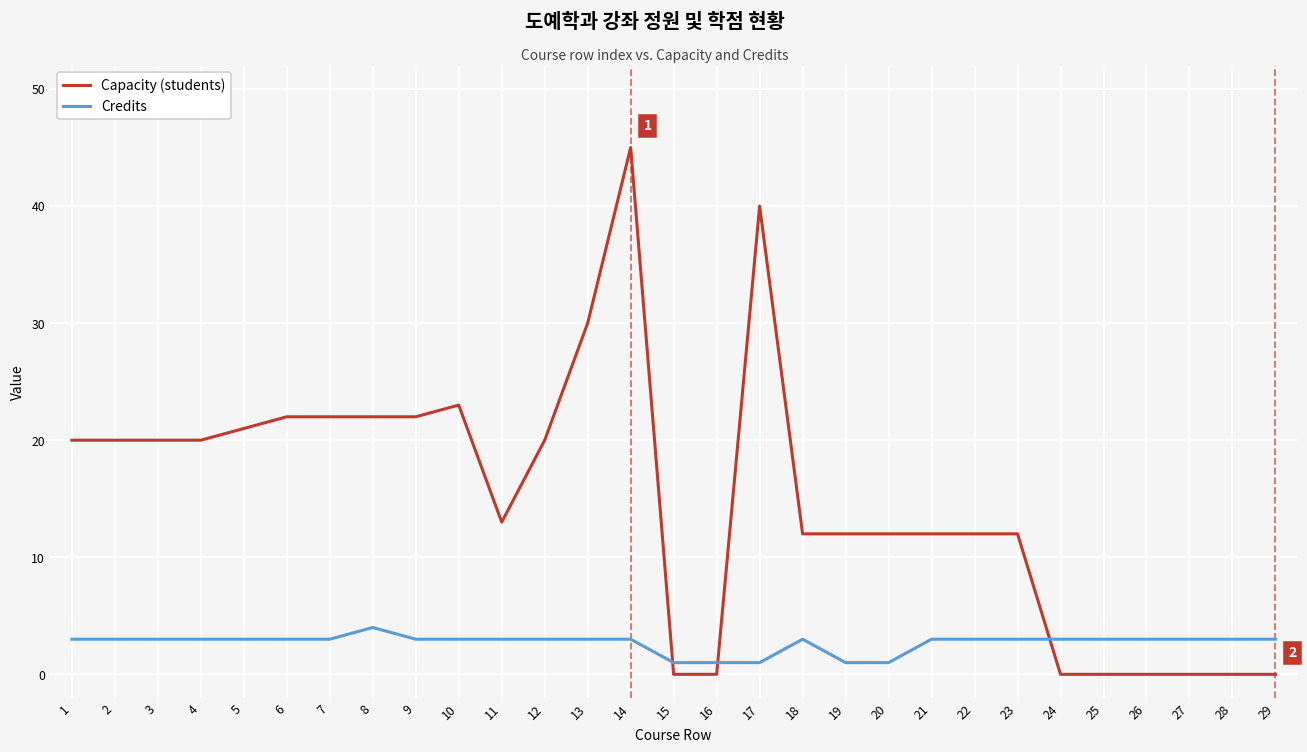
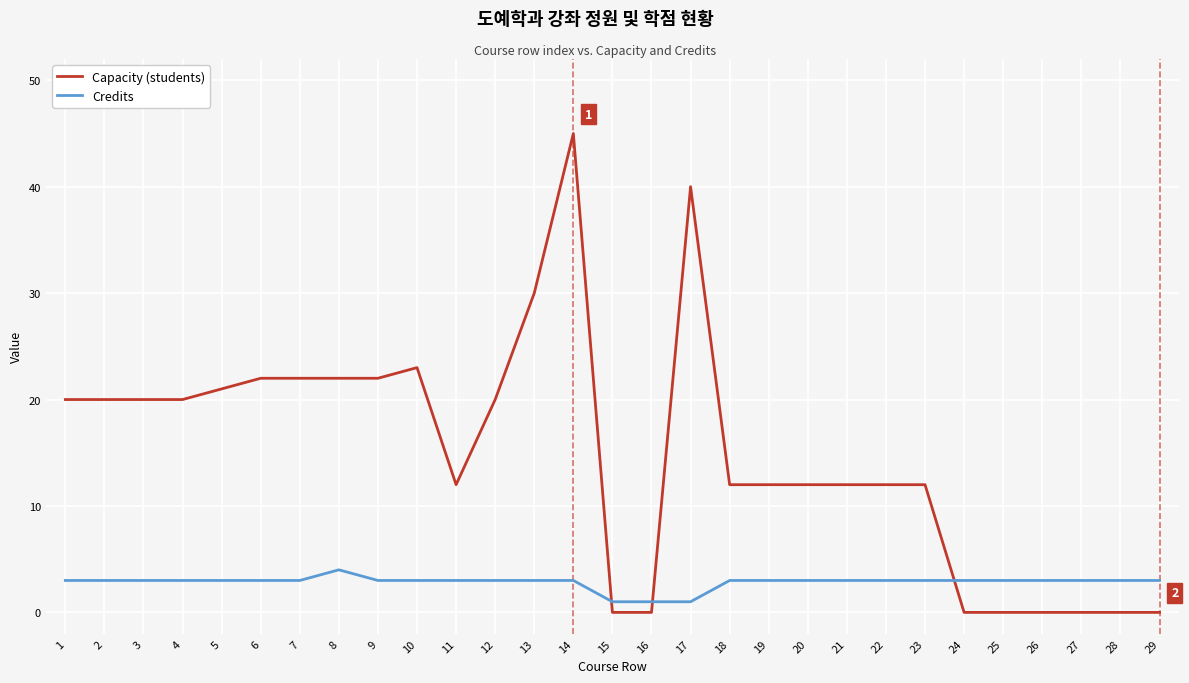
Capacity (students), 11: 13 -> 12
Credits, 19: 1 -> 3
Credits, 20: 1 -> 3
